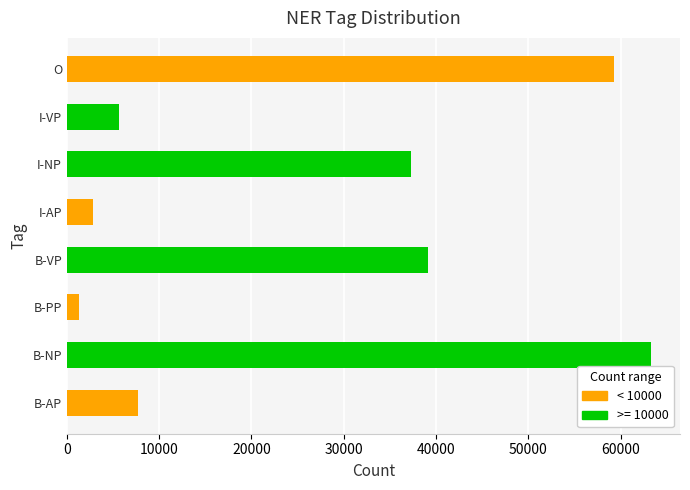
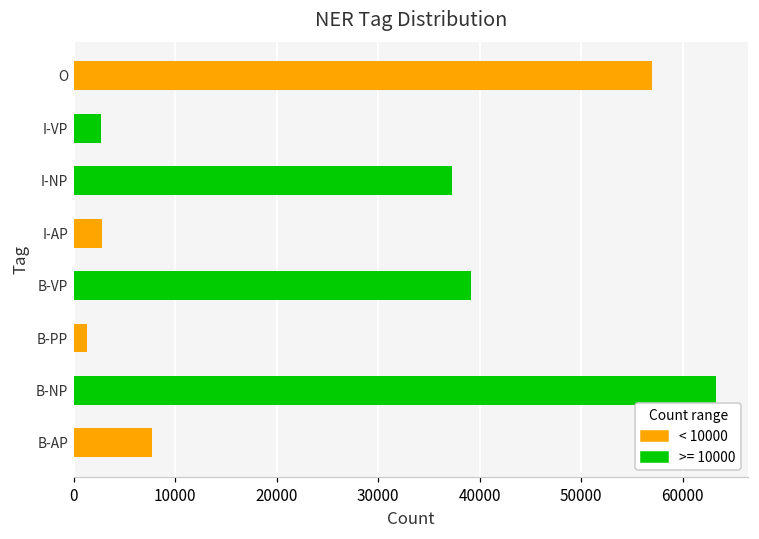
O: 59000 -> 57000
I-VP: 6000 -> 3000
